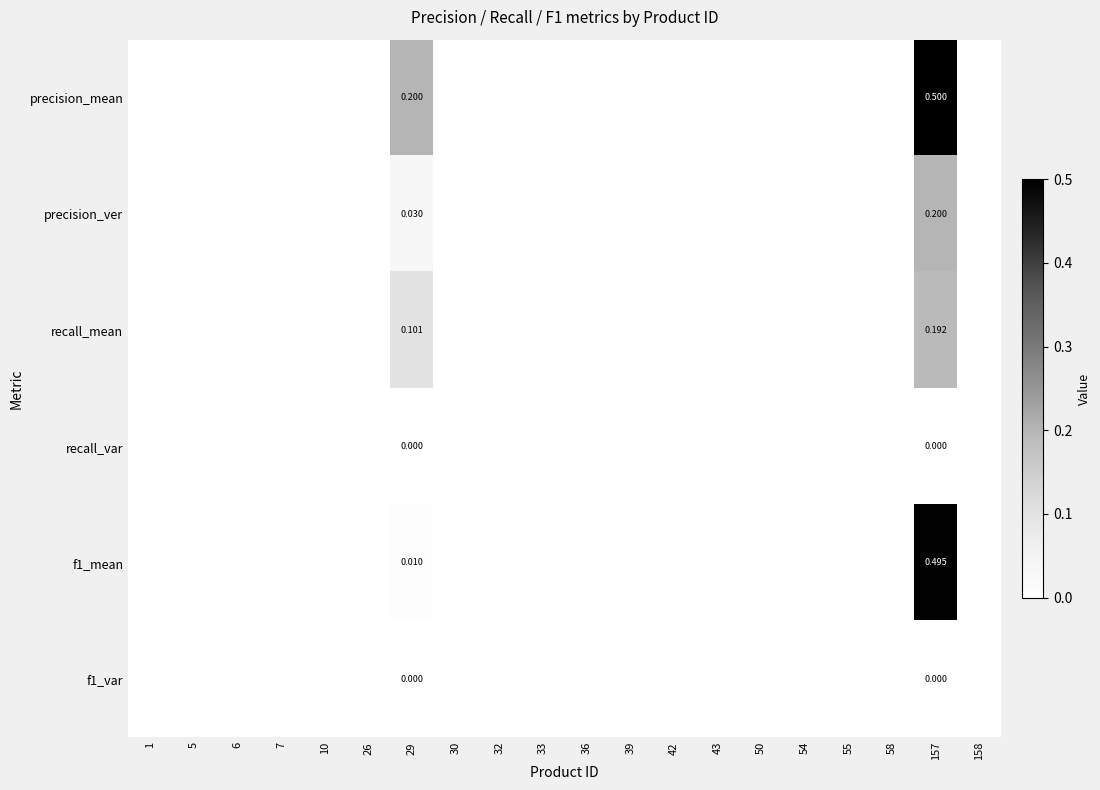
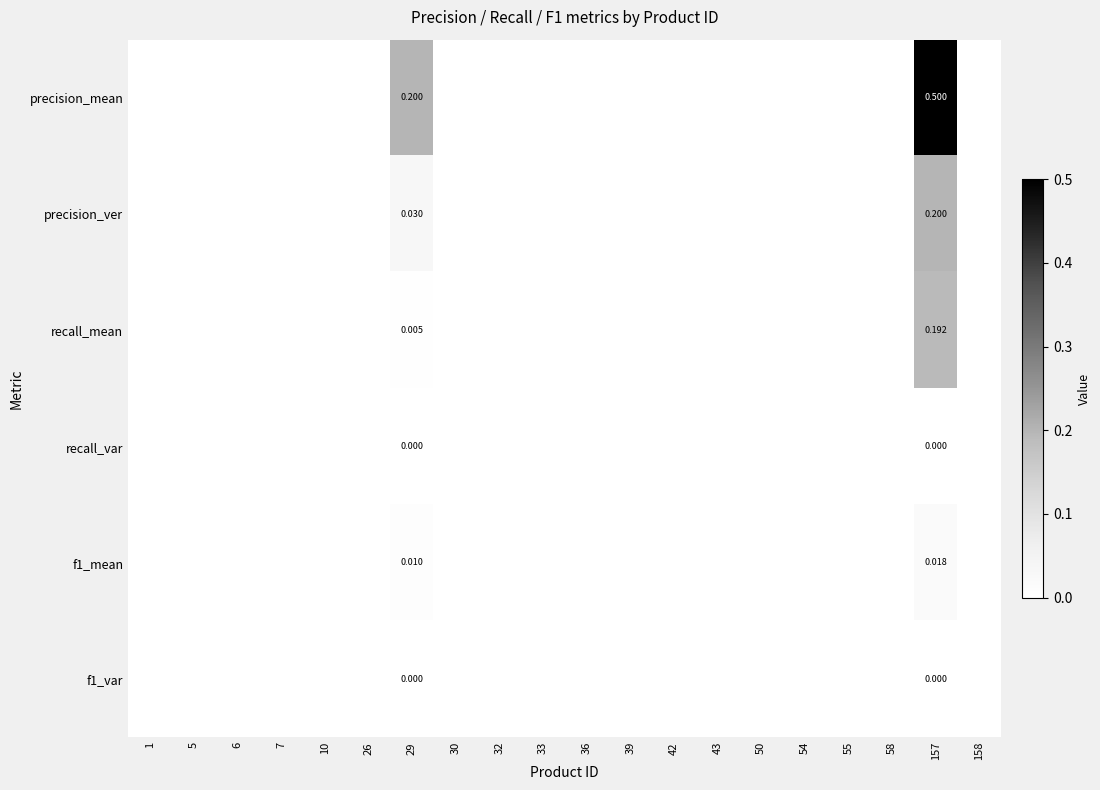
recall_mean, 29: 0.101 -> 0.005
f1_mean, 157: 0.495 -> 0.018
